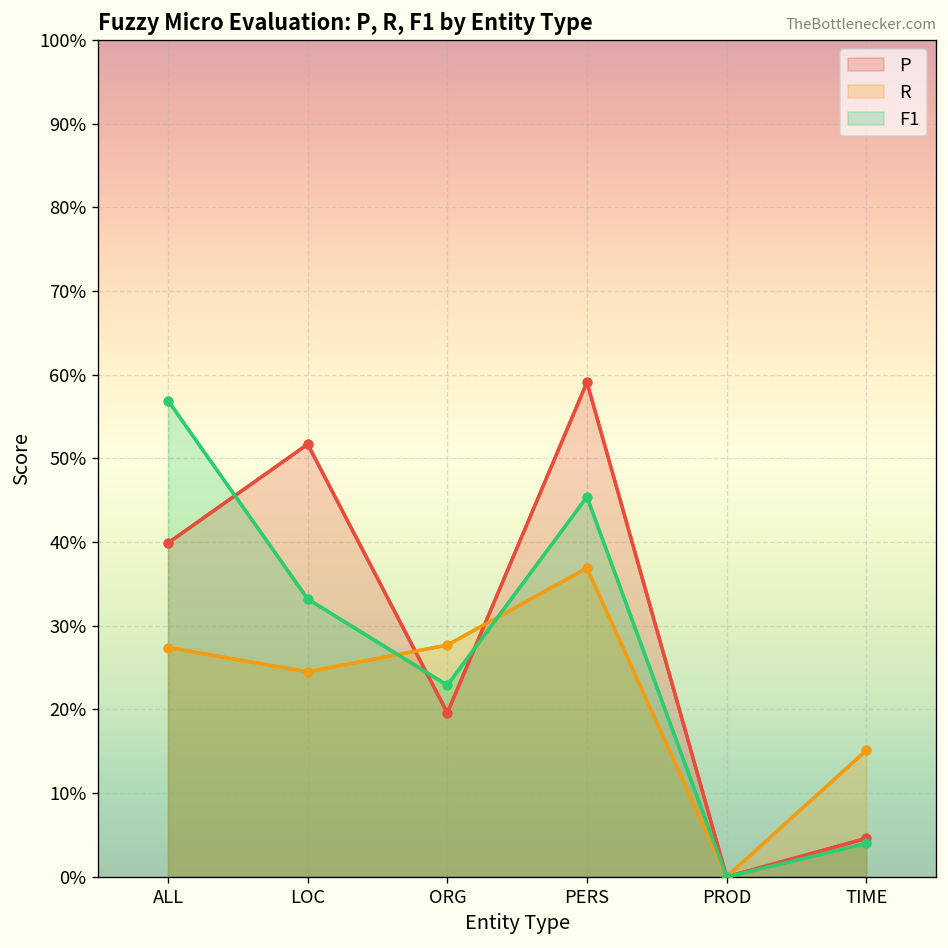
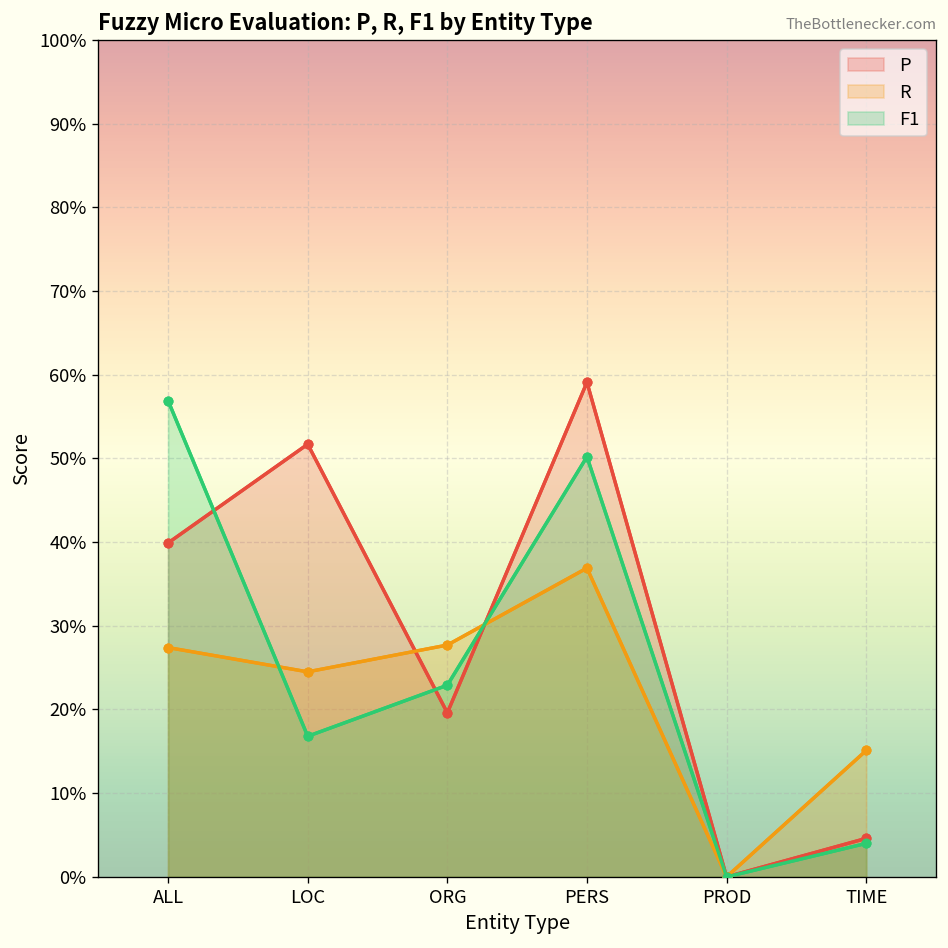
F1, LOC: 33% -> 17%
F1, PERS: 45% -> 50%
